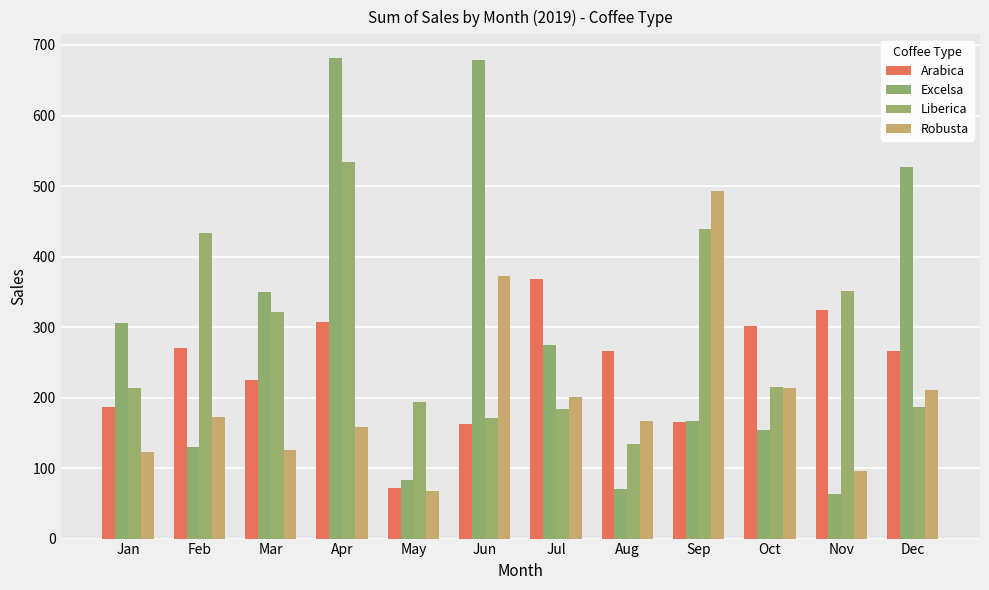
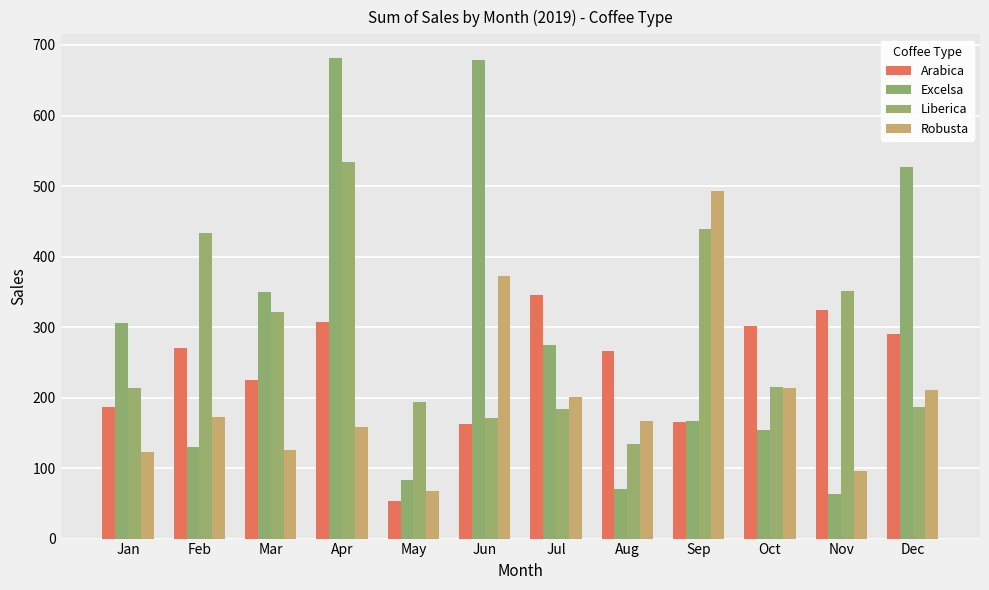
Arabica, May: 70 -> 50
Arabica, Jul: 370 -> 350
Arabica, Dec: 270 -> 290
